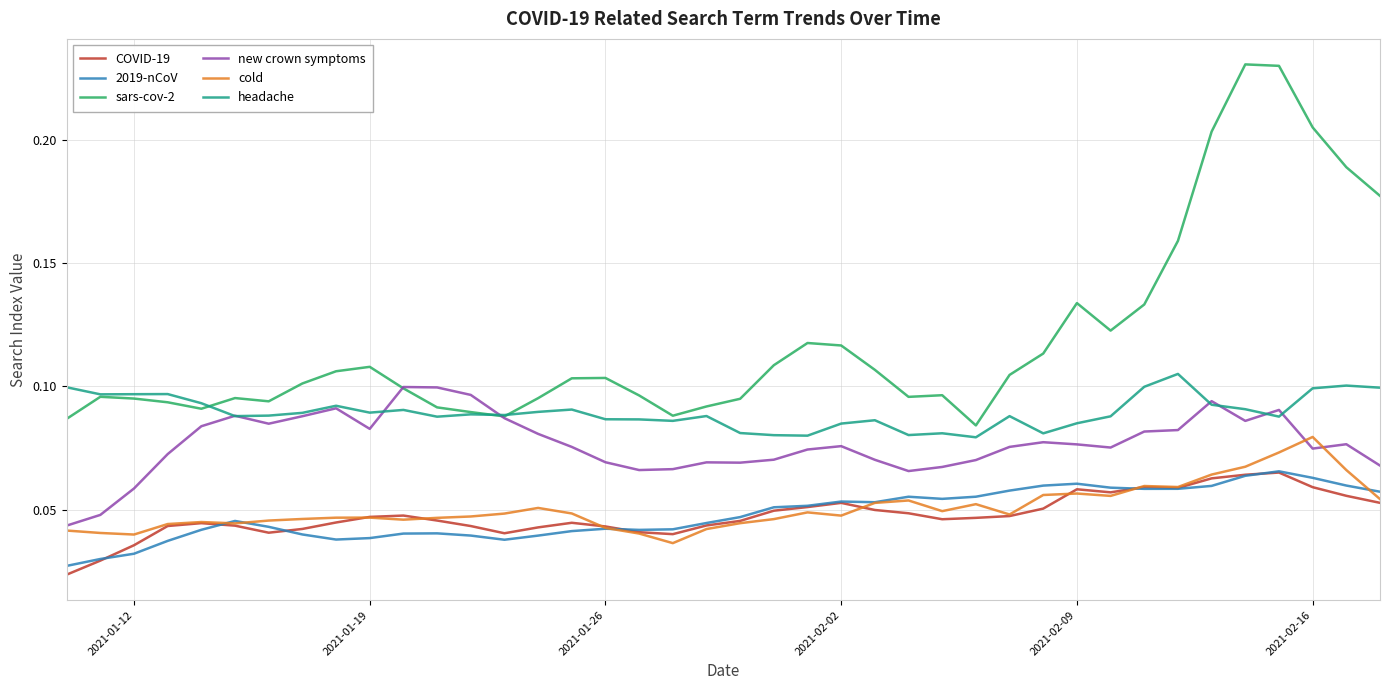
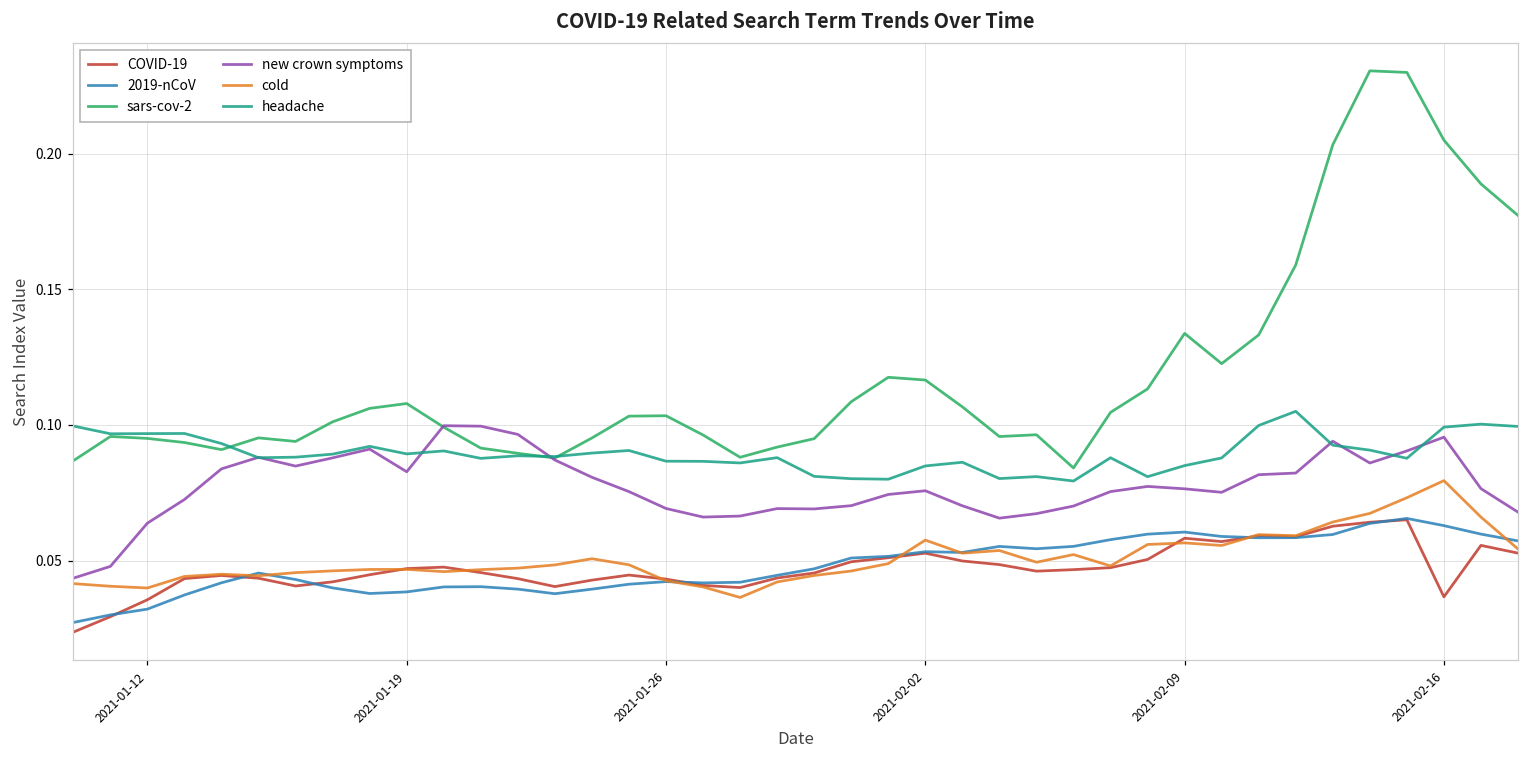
new crown symptoms, 2021-01-12: 0.059 -> 0.064
cold, 2021-02-02: 0.048 -> 0.058
COVID-19, 2021-02-16: 0.059 -> 0.037
new crown symptoms, 2021-02-16: 0.075 -> 0.095
